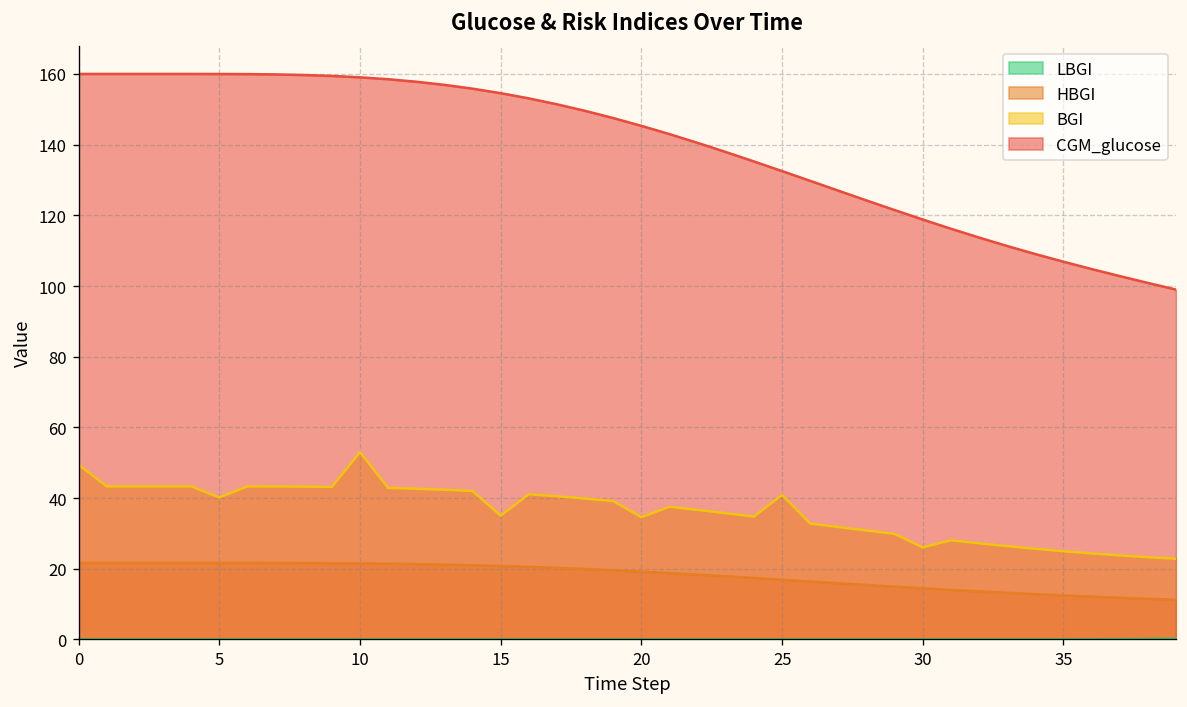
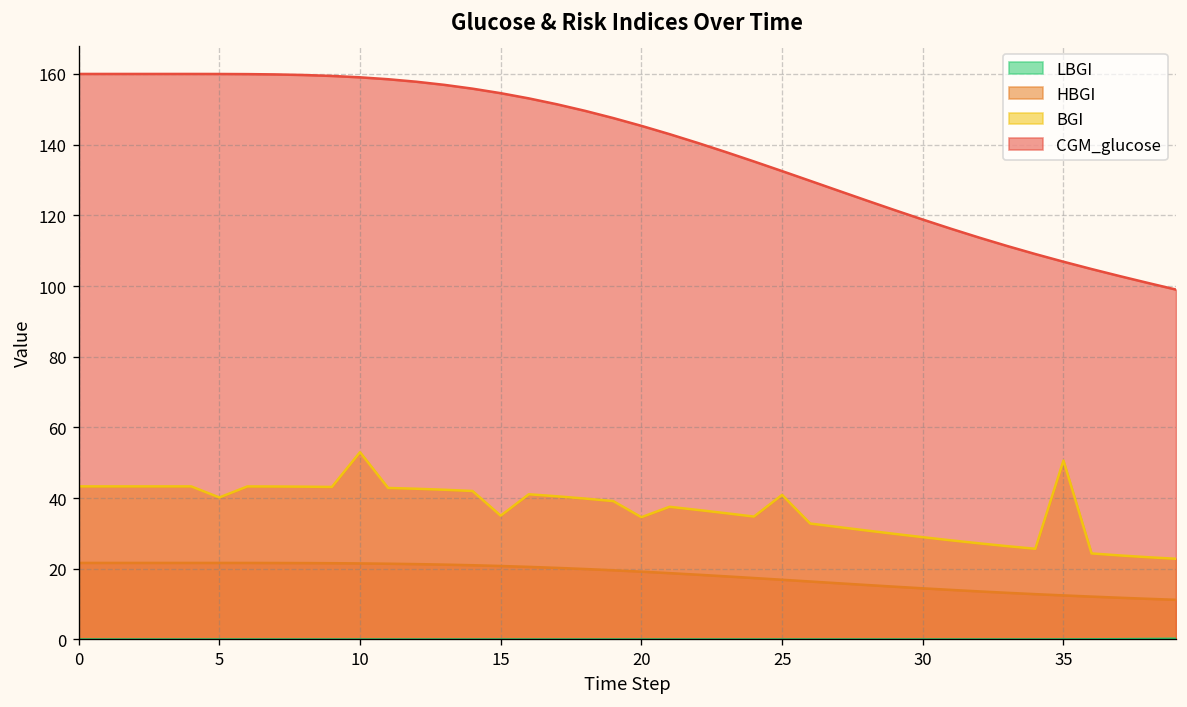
BGI, 0: 49 -> 43
BGI, 30: 26 -> 29
BGI, 35: 25 -> 51
